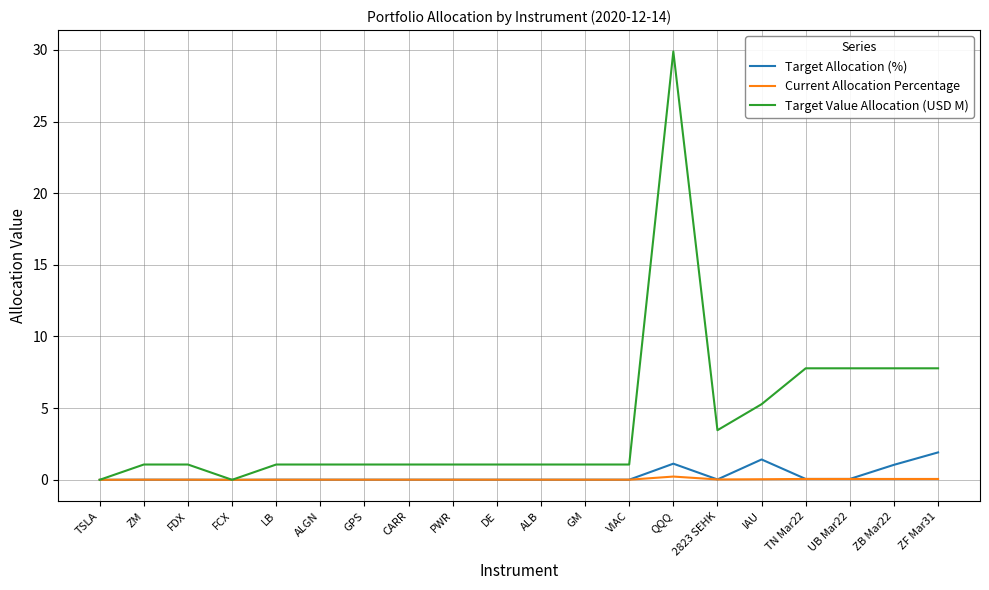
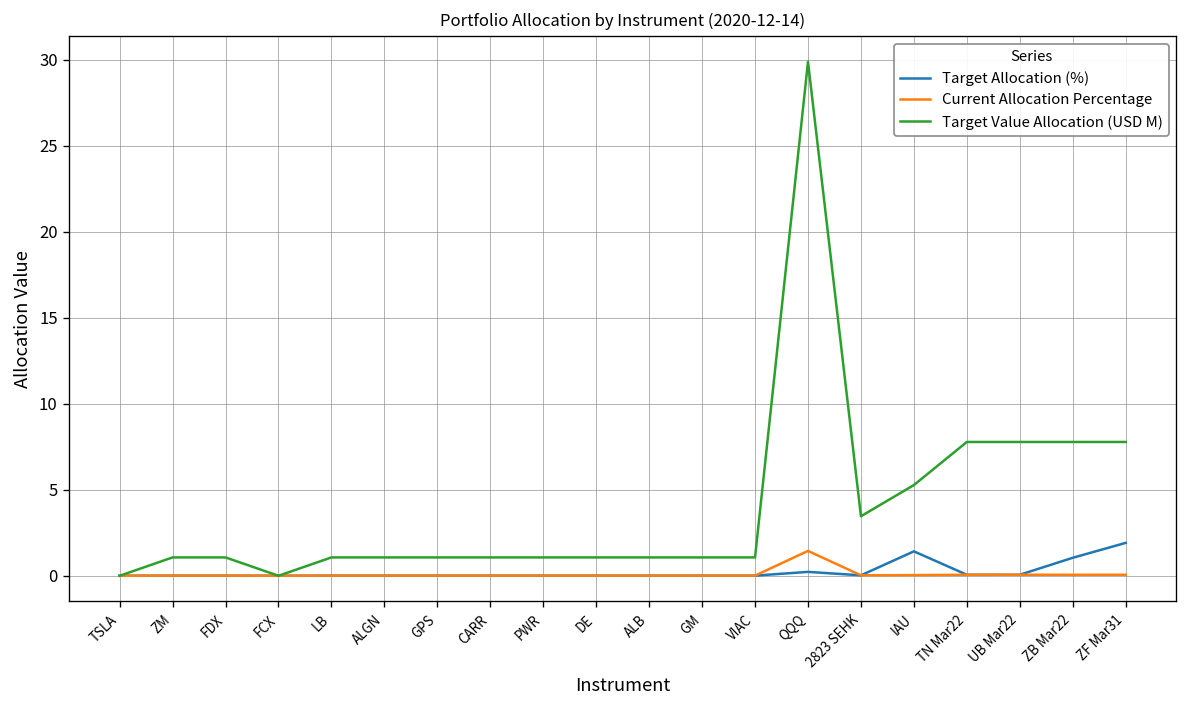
Target Allocation (%), QQQ: 1.1 -> 0.2
Current Allocation Percentage, QQQ: 0.2 -> 1.4
